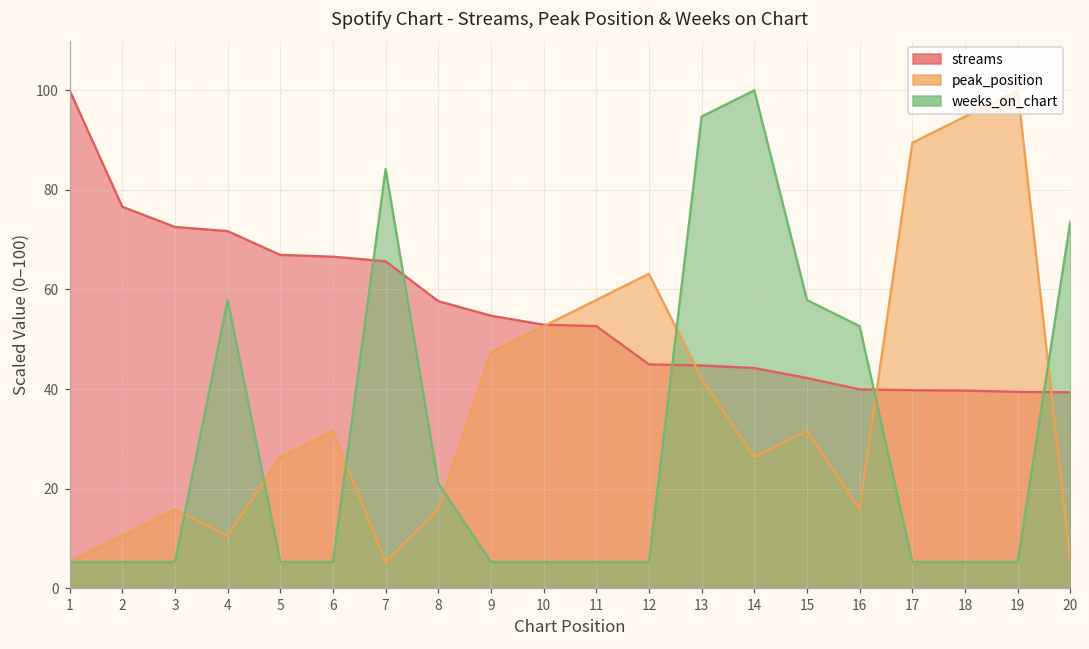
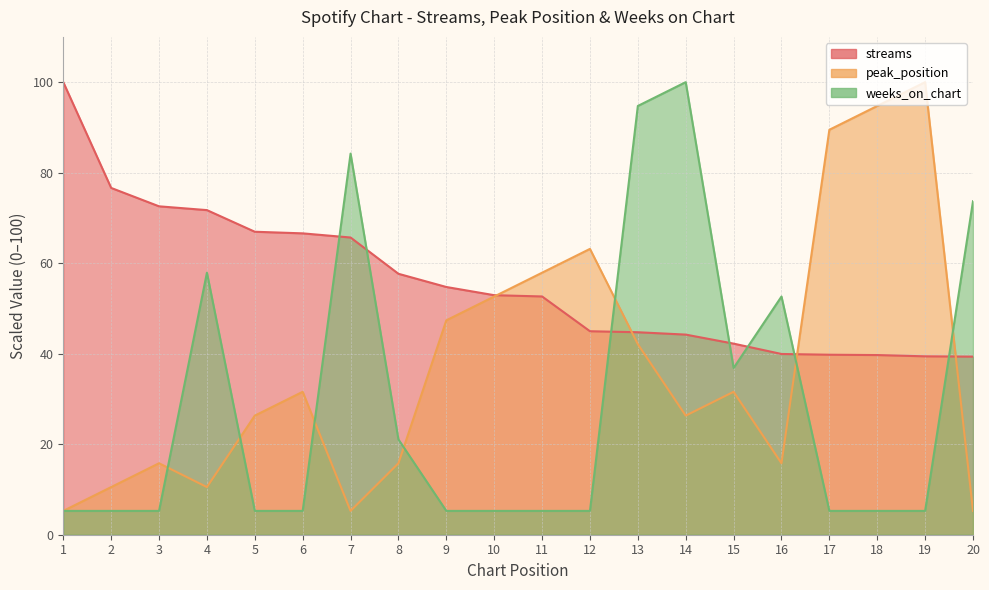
weeks_on_chart, 15: 58 -> 37
